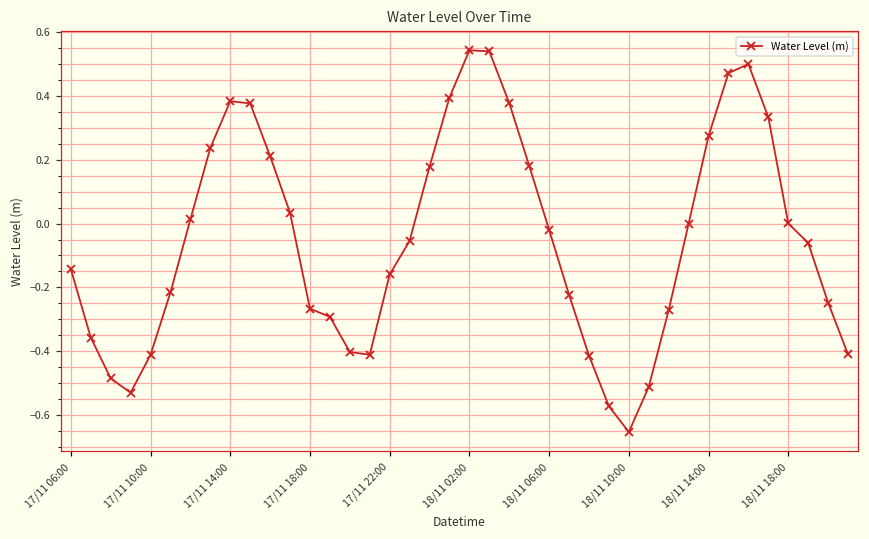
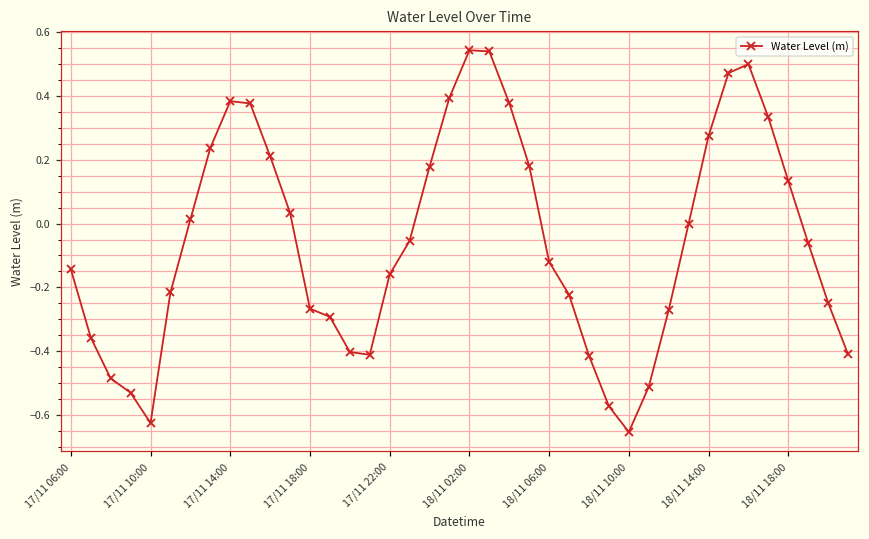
17/11 10:00: -0.41 -> -0.63
18/11 06:00: -0.02 -> -0.12
18/11 18:00: 0.00 -> 0.13
